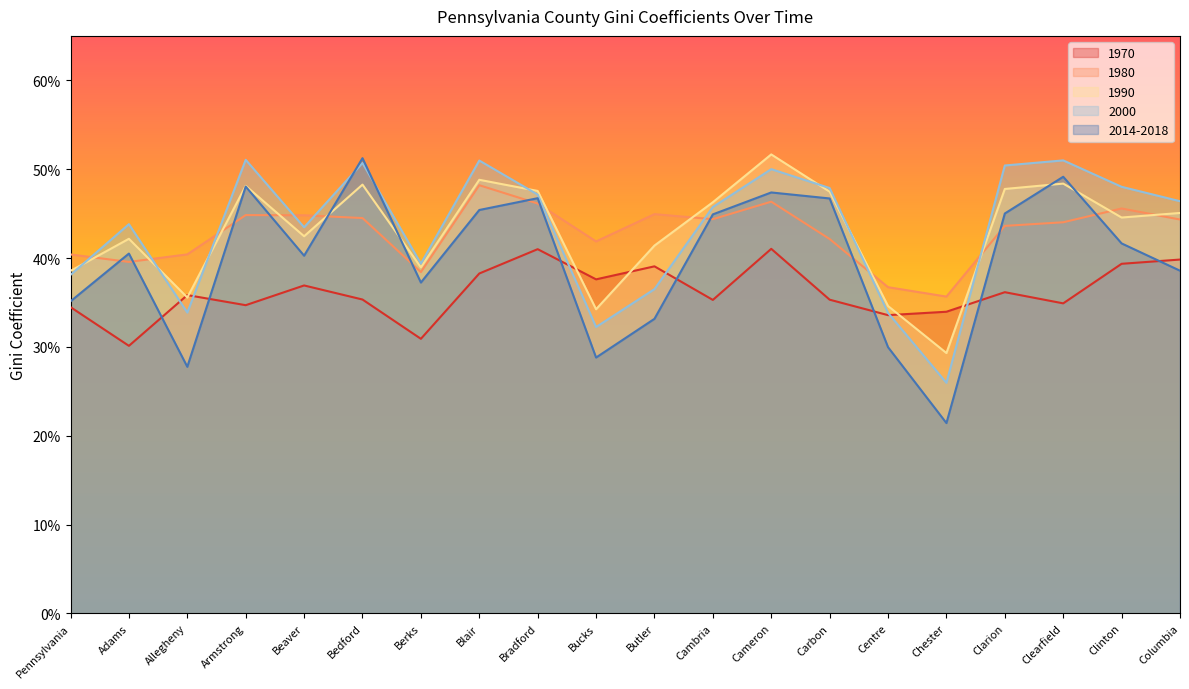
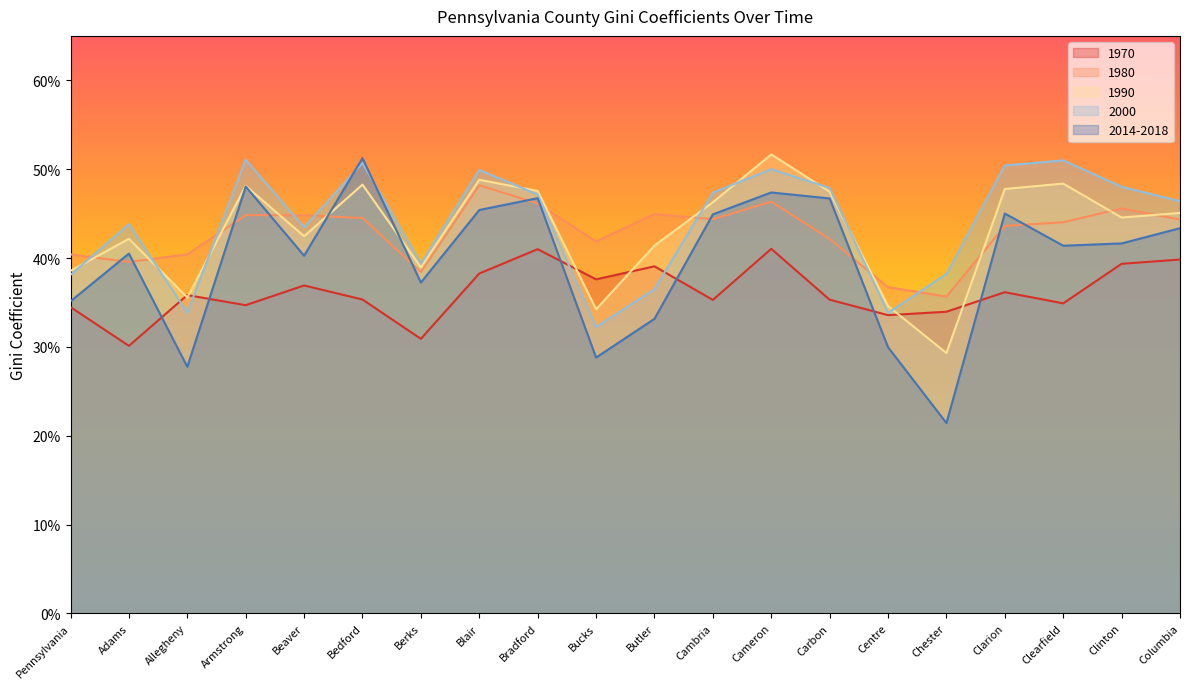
2000, Blair: 51% -> 50%
2000, Cambria: 46% -> 47%
2000, Chester: 26% -> 38%
2014-2018, Clearfield: 49% -> 41%
2014-2018, Columbia: 39% -> 43%
